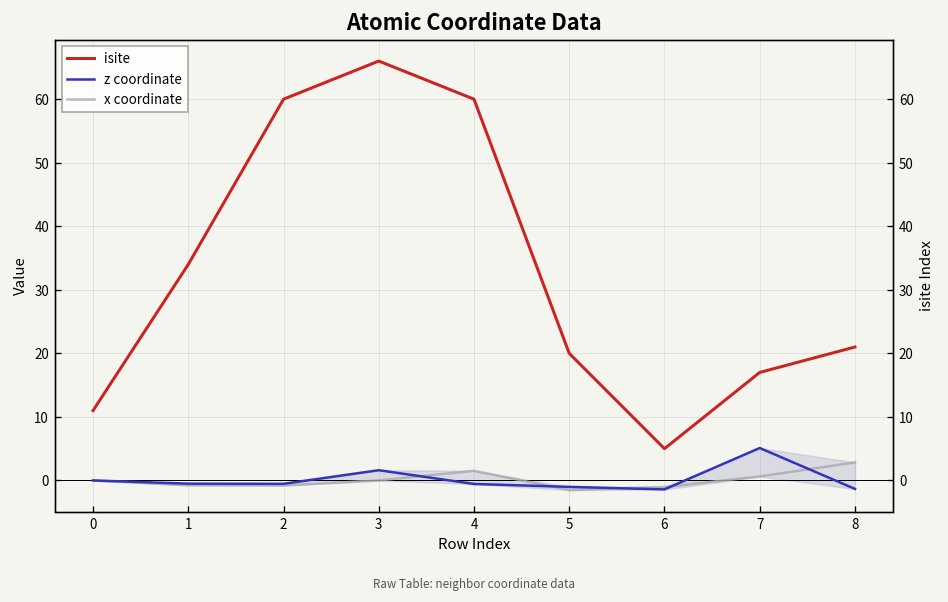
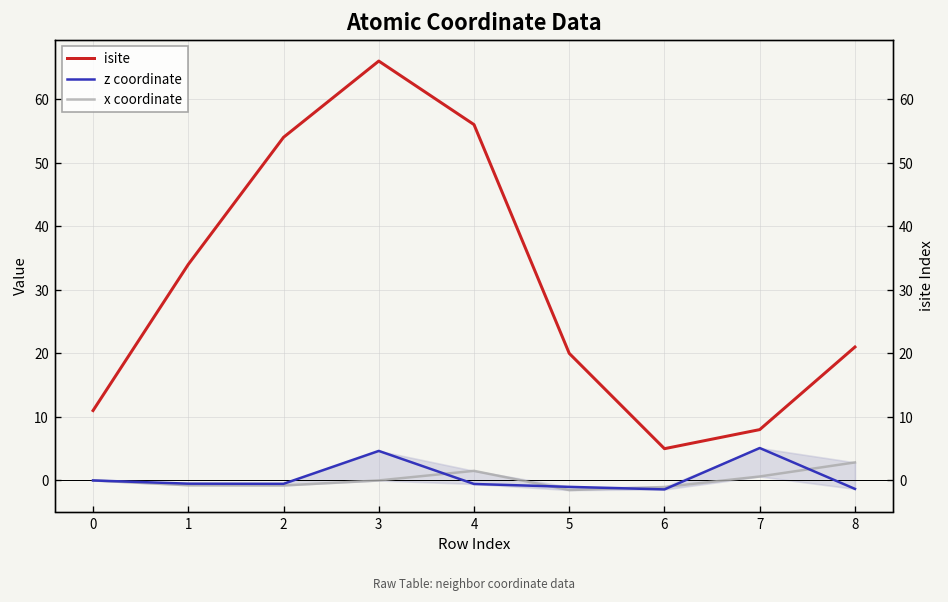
isite, 2: 60 -> 54
z coordinate, 3: 2 -> 5
isite, 4: 60 -> 56
isite, 7: 17 -> 8
